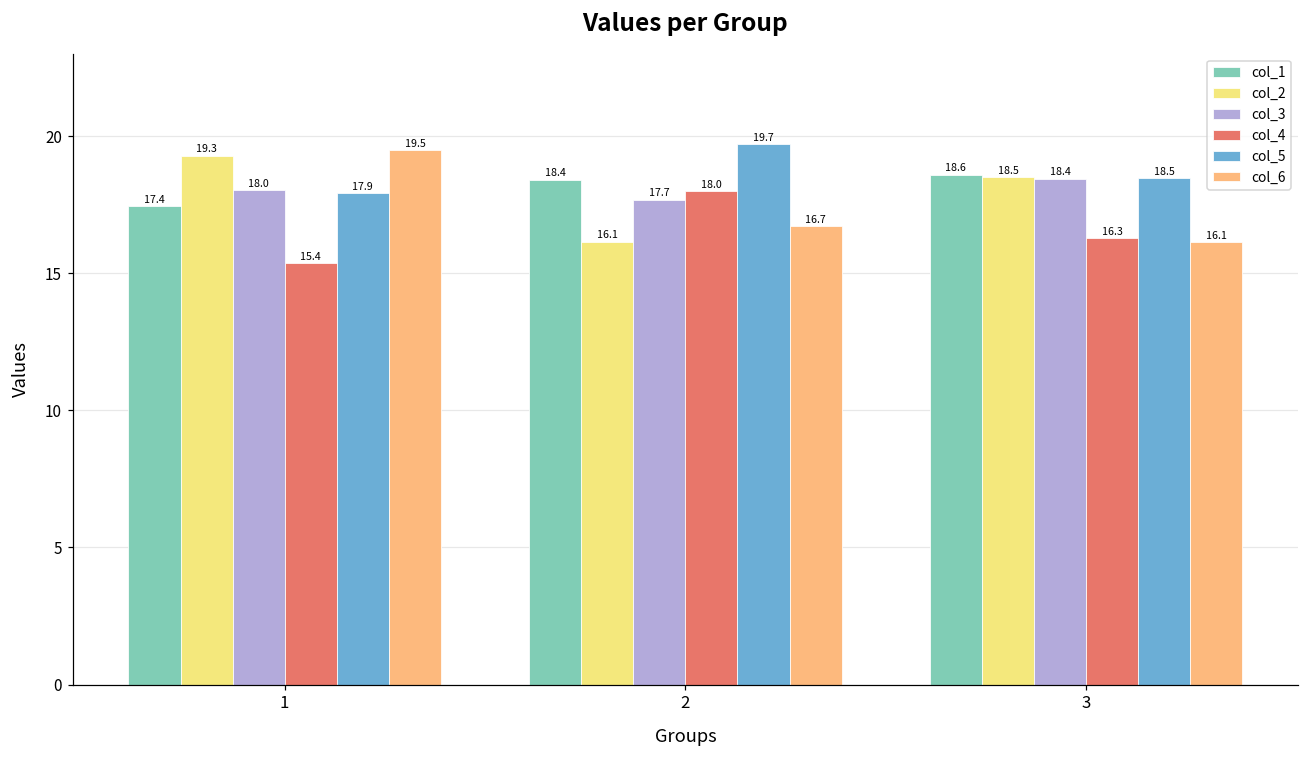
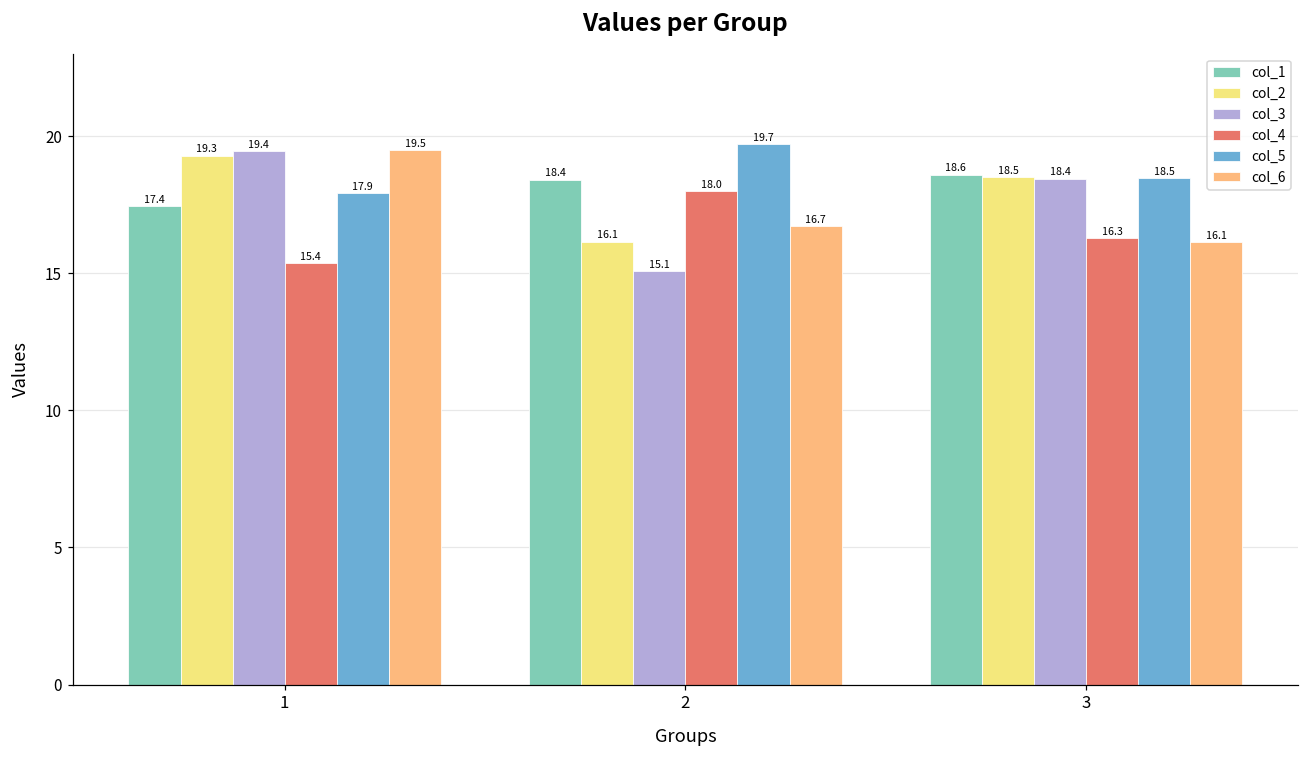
col_3, 1: 18.0 -> 19.4
col_3, 2: 17.7 -> 15.1
